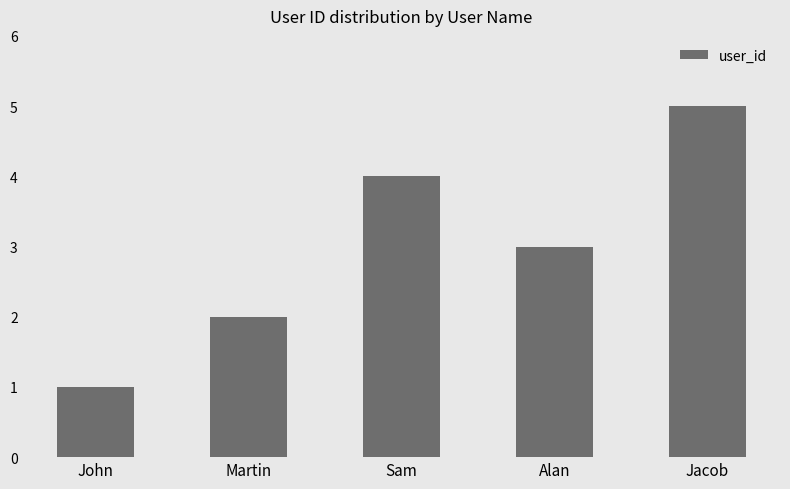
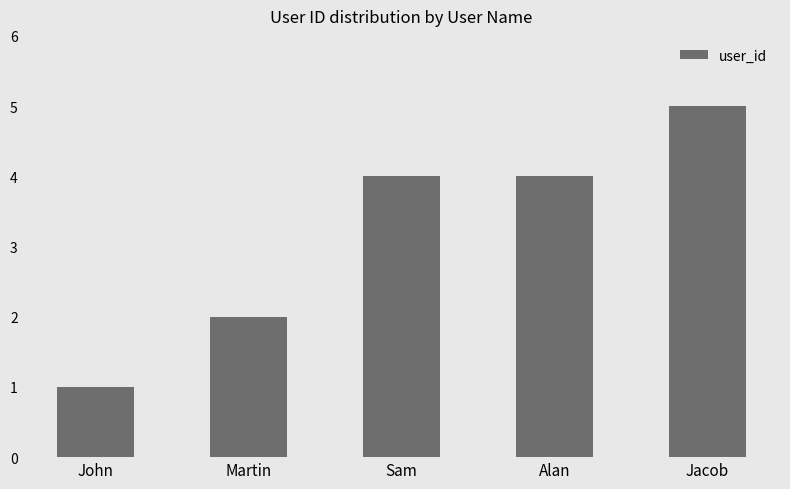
Alan: 3 -> 4
